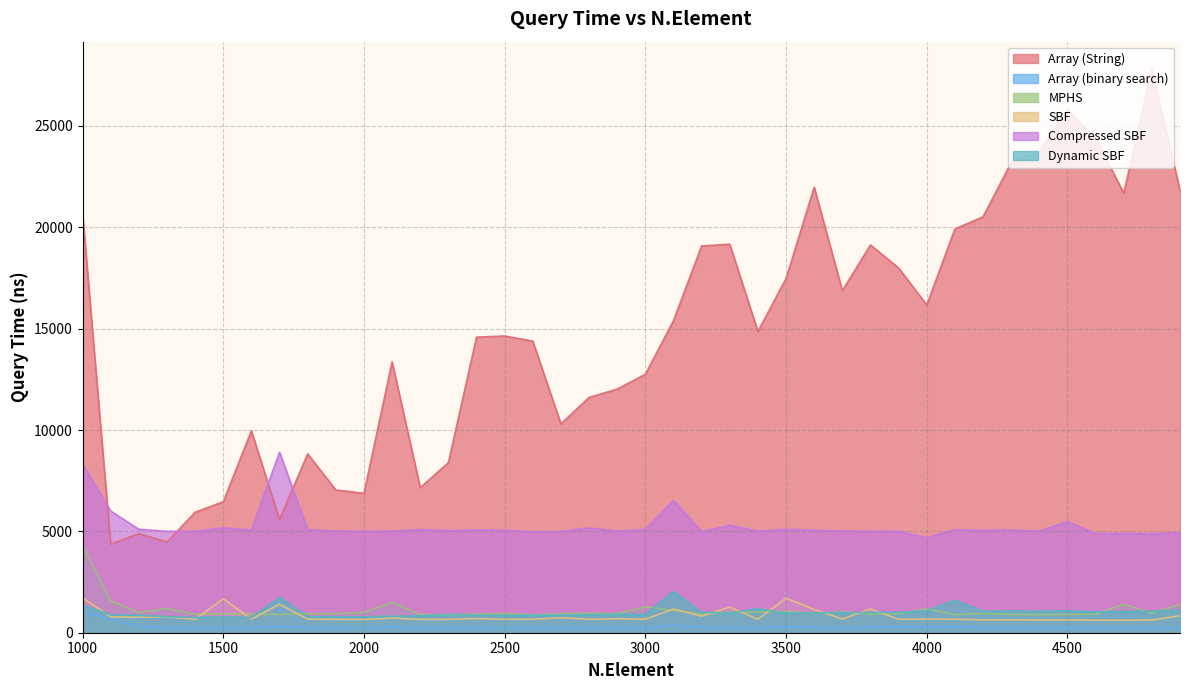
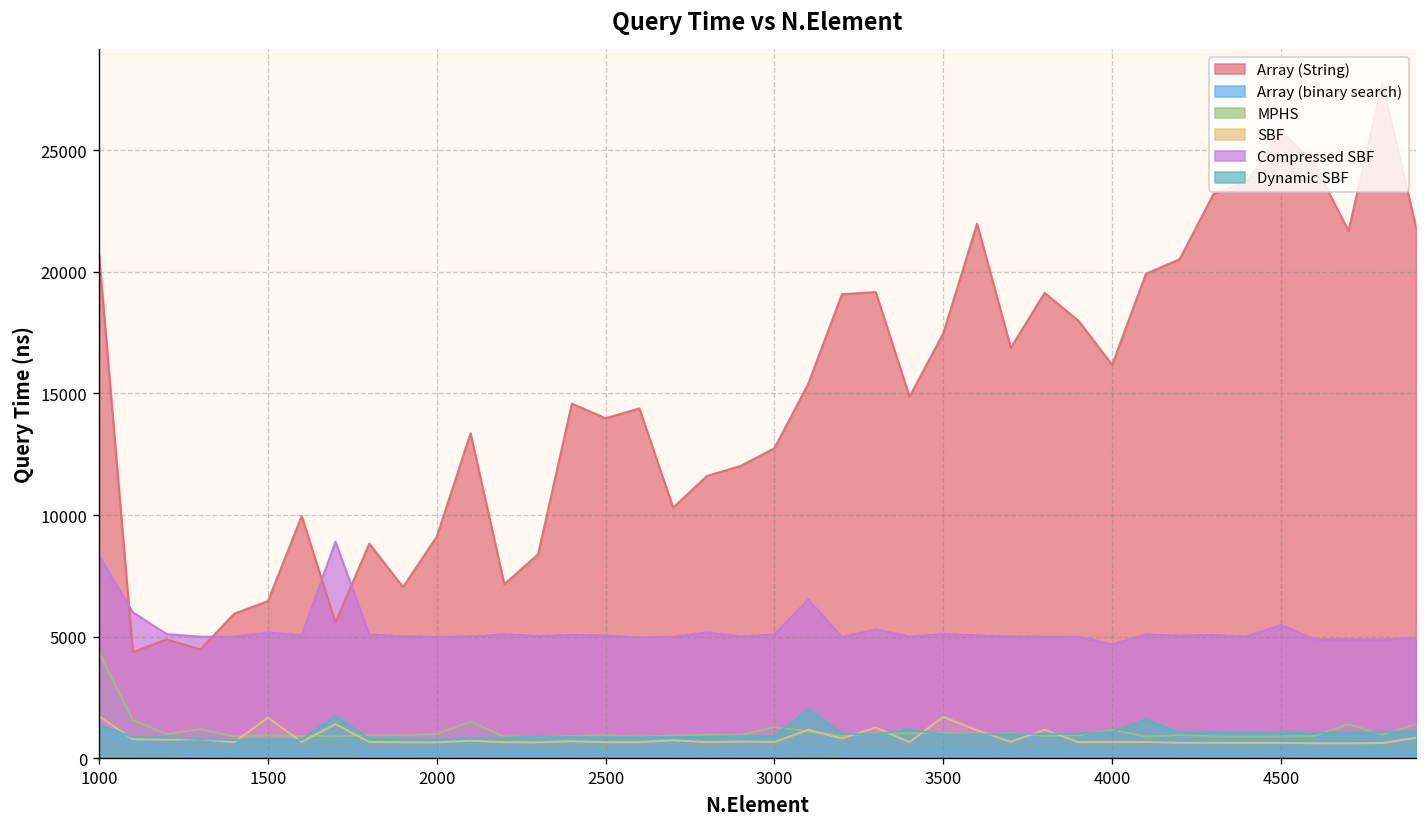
Array (String), 2000: 6900 -> 9100
Array (String), 2500: 14600 -> 14000
